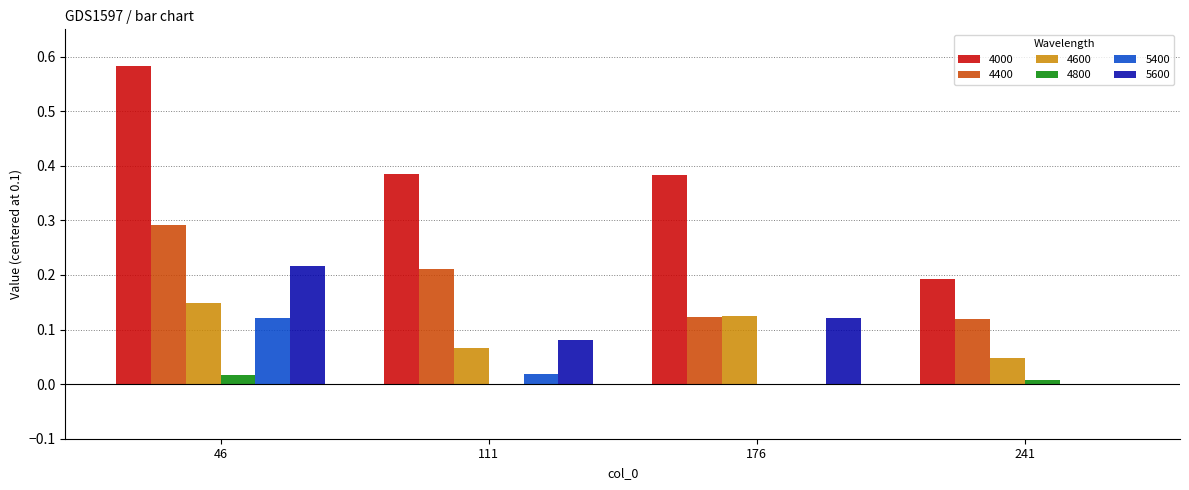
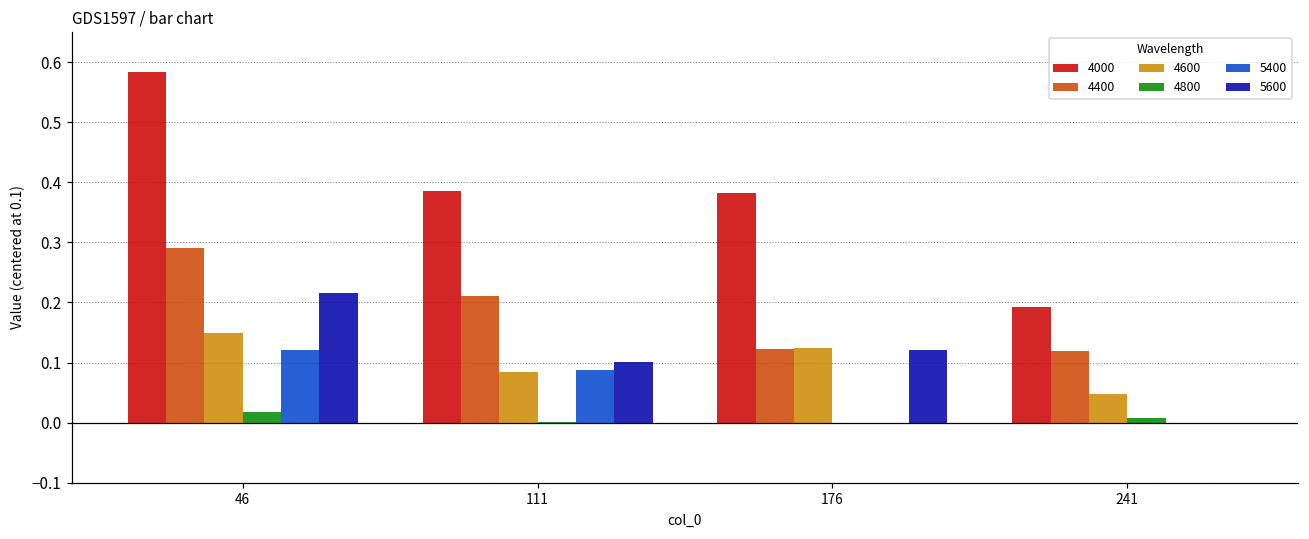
4600, 111: 0.07 -> 0.09
5400, 111: 0.02 -> 0.09
5600, 111: 0.08 -> 0.10
